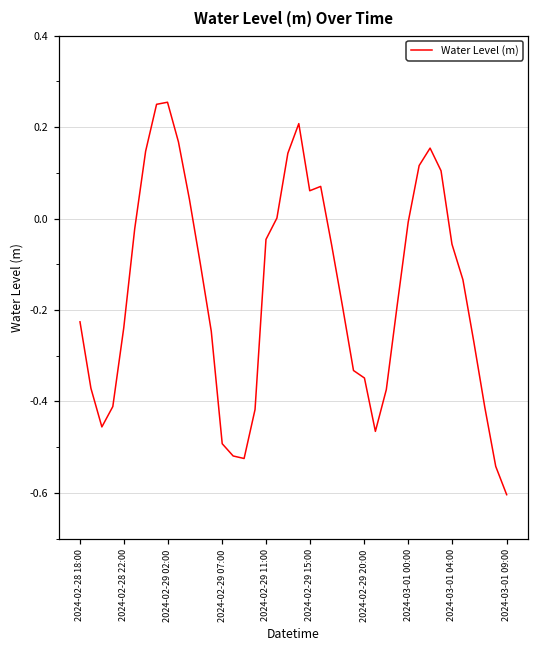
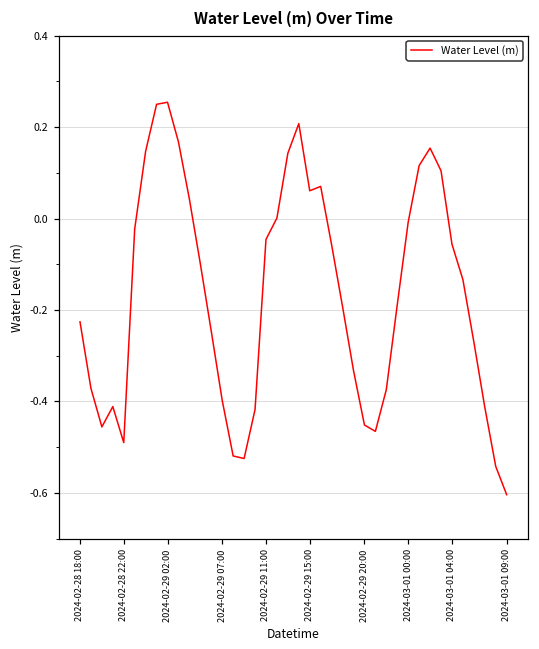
2024-02-28 22:00: -0.24 -> -0.49
2024-02-29 07:00: -0.49 -> -0.40
2024-02-29 20:00: -0.35 -> -0.45
